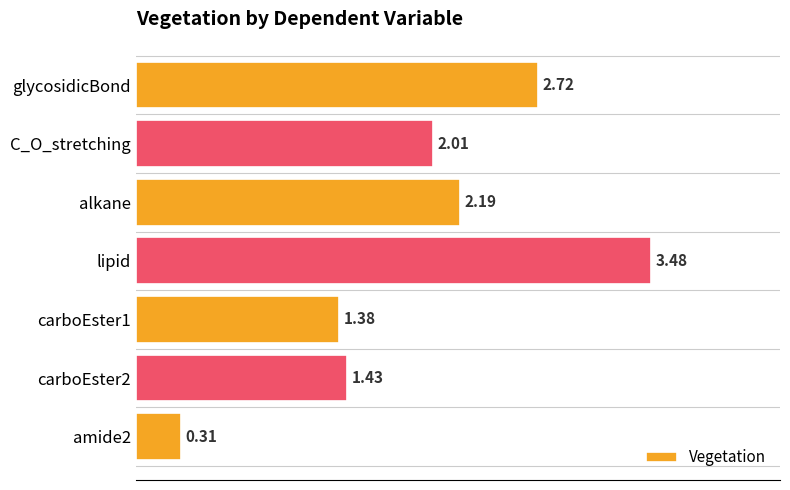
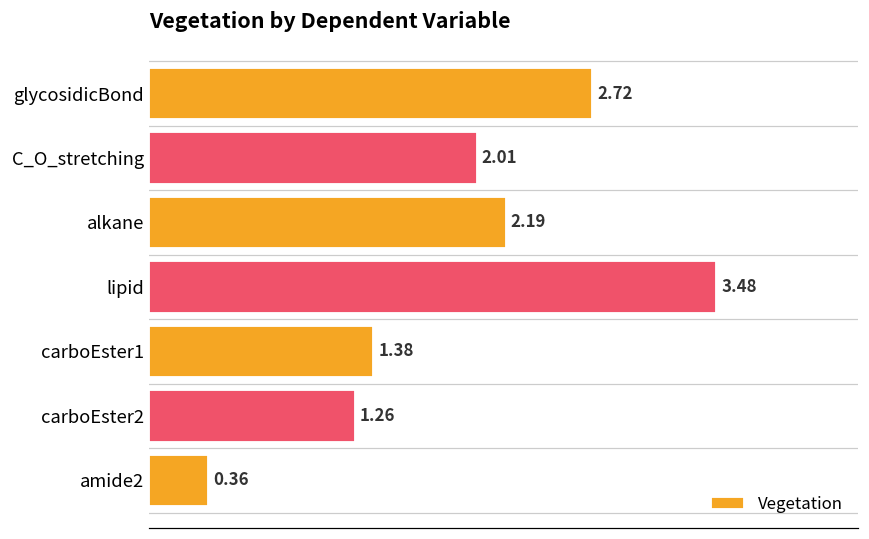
carboEster2: 1.43 -> 1.26
amide2: 0.31 -> 0.36
